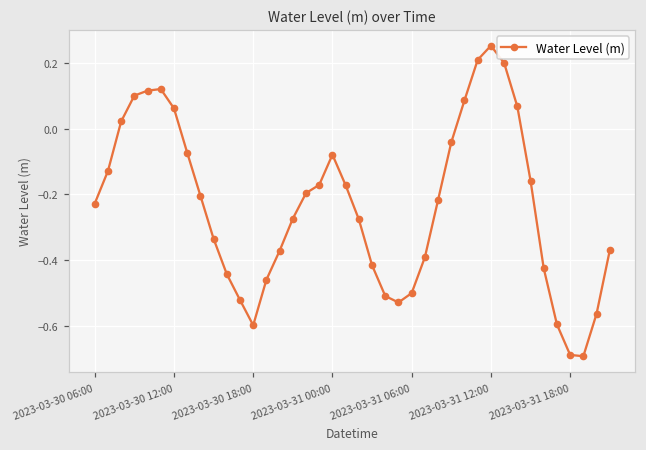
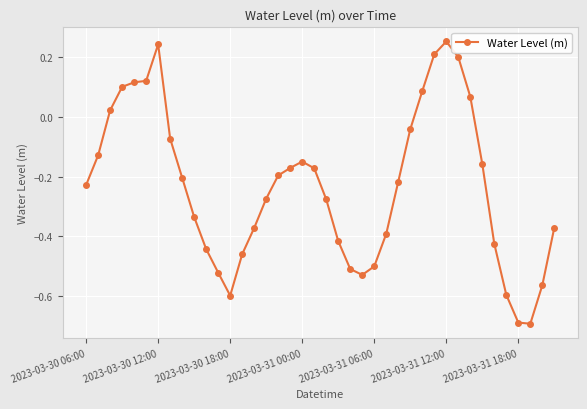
2023-03-30 12:00: 0.06 -> 0.24
2023-03-31 00:00: -0.08 -> -0.15
